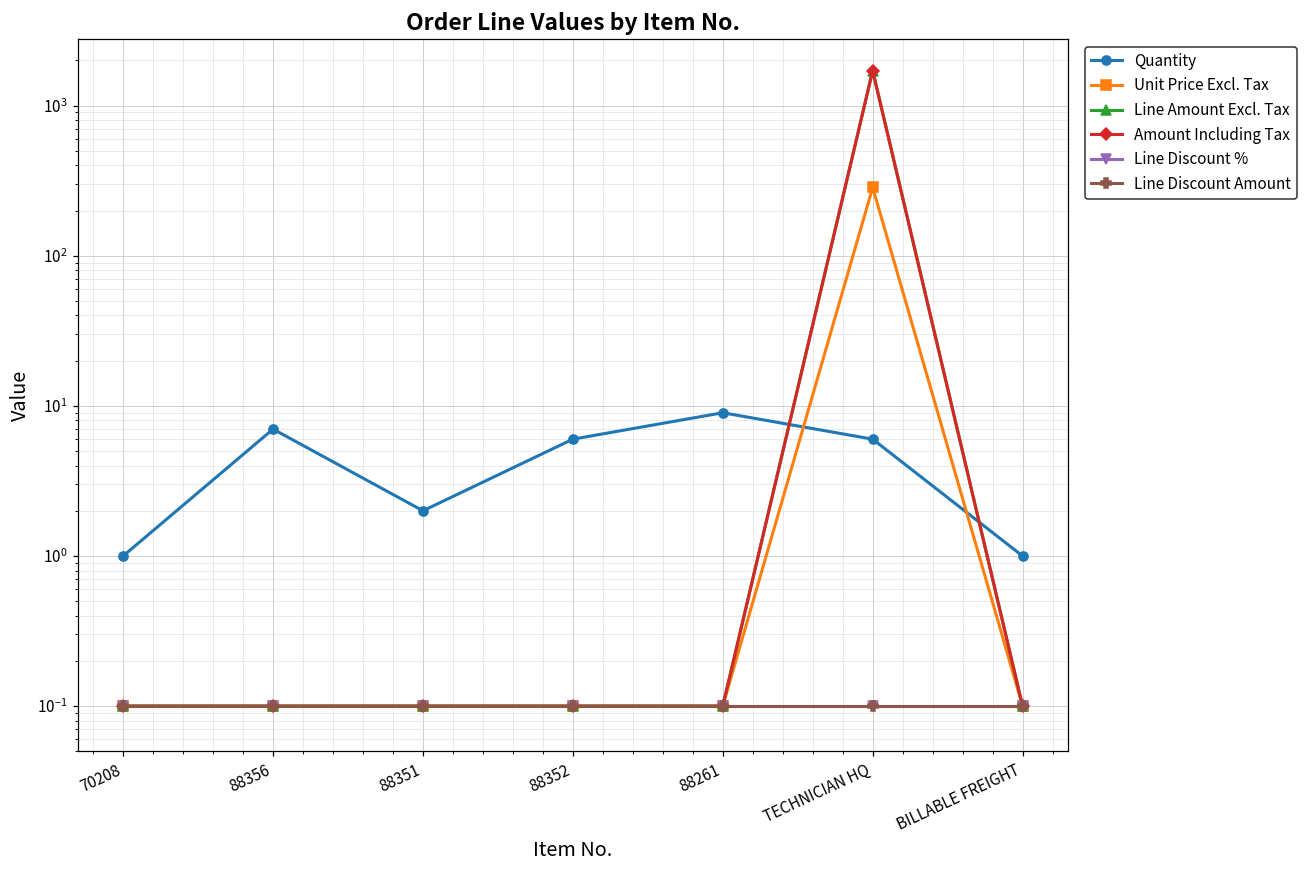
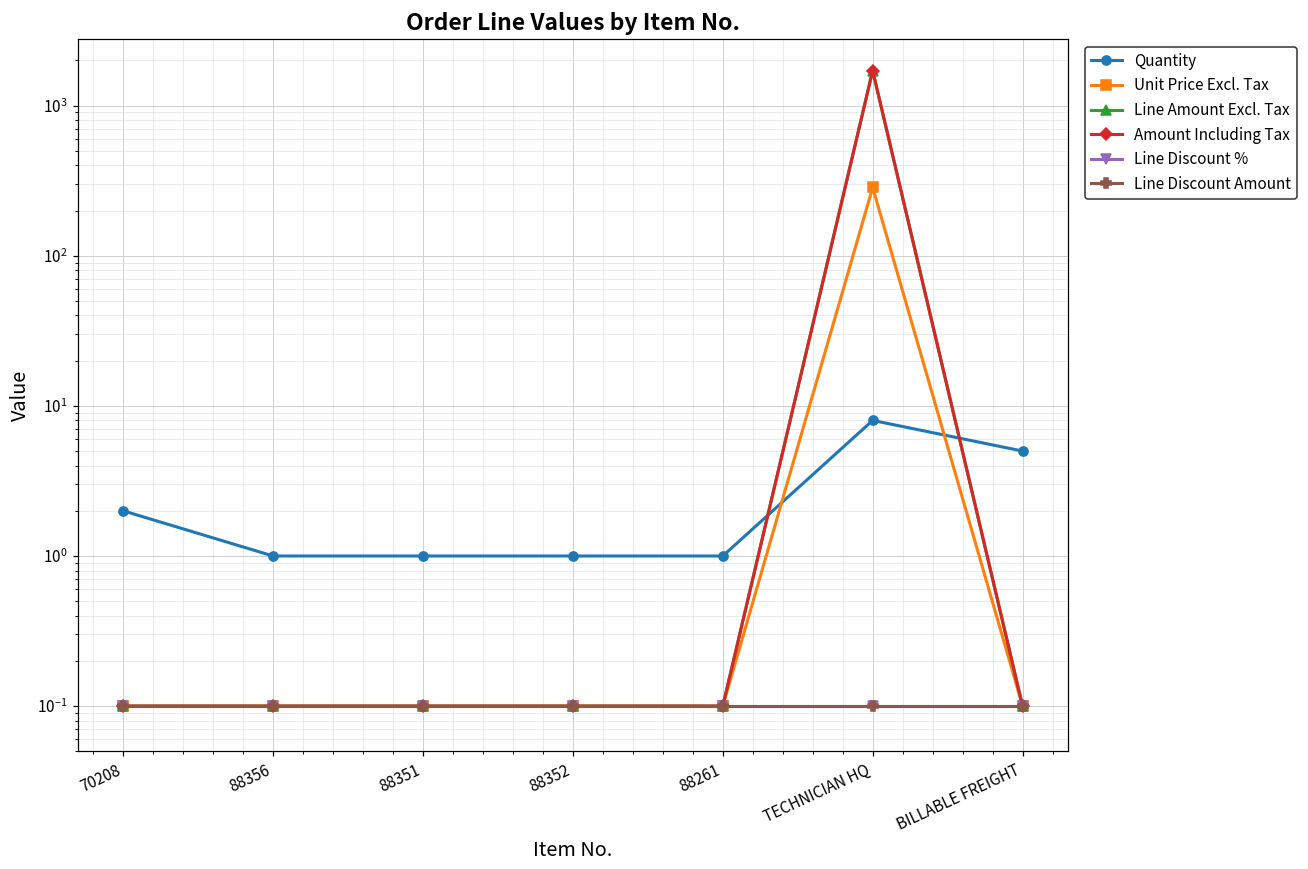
Quantity, 70208: 1 -> 2
Quantity, 88356: 7 -> 1
Quantity, 88351: 2 -> 1
Quantity, 88352: 6 -> 1
Quantity, 88261: 9 -> 1
Quantity, TECHNICIAN HQ: 6 -> 8
Quantity, BILLABLE FREIGHT: 1 -> 5
